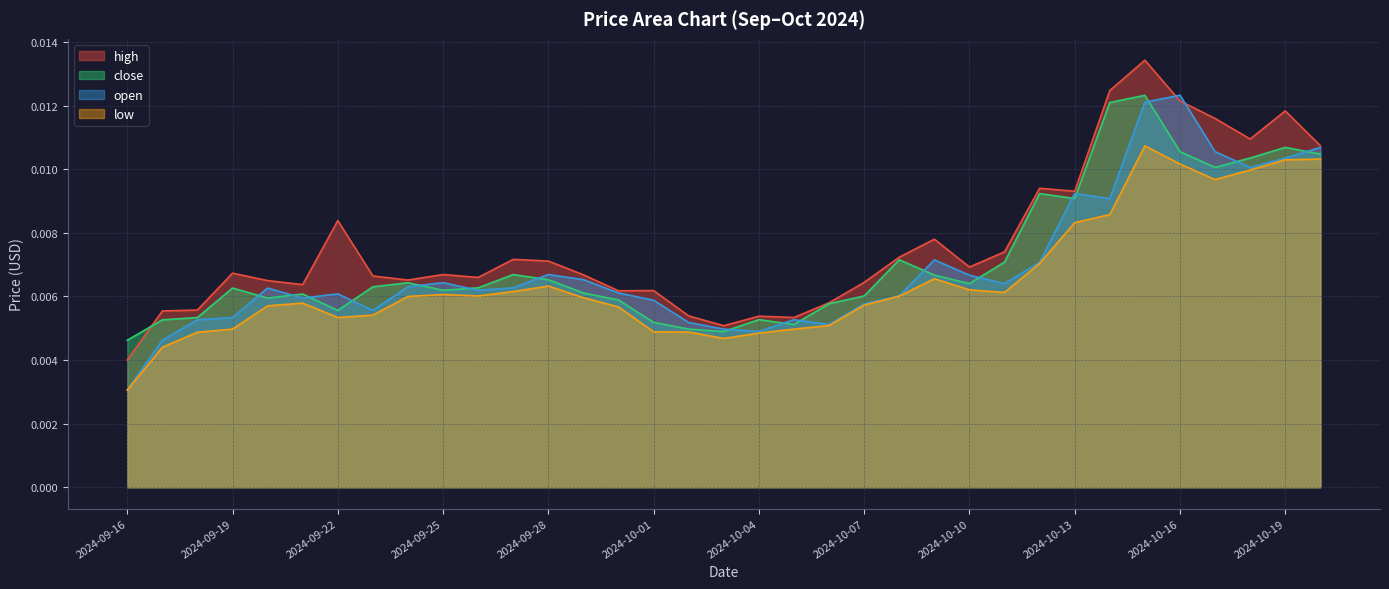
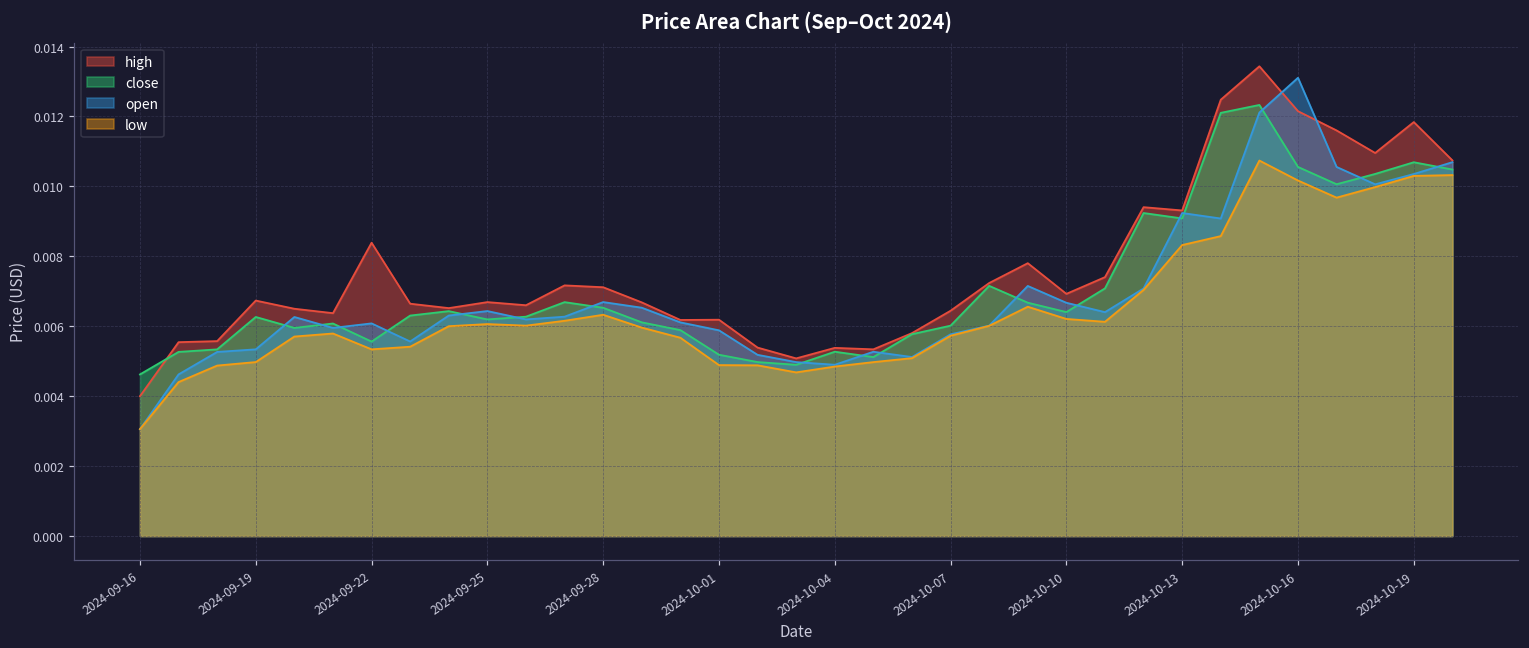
open, 2024-10-16: 0.0123 -> 0.0131
